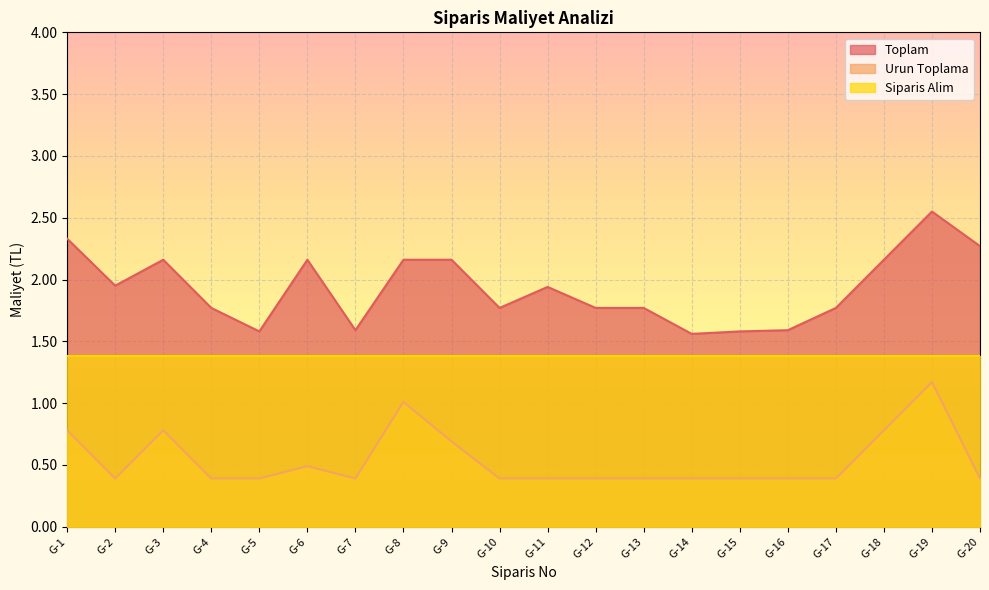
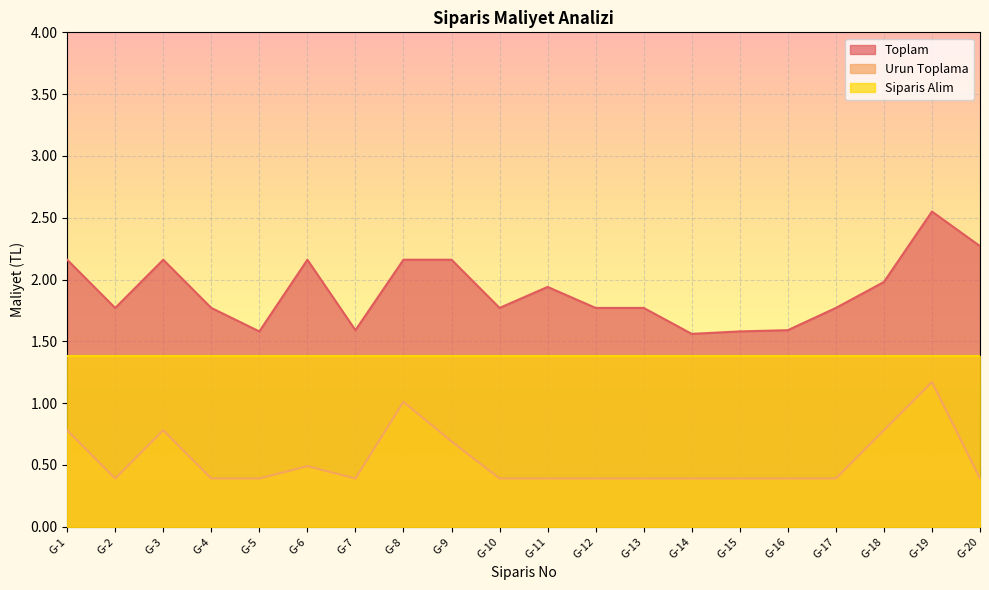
Toplam, G-1: 2.33 -> 2.16
Toplam, G-2: 1.95 -> 1.77
Toplam, G-18: 2.16 -> 1.98
